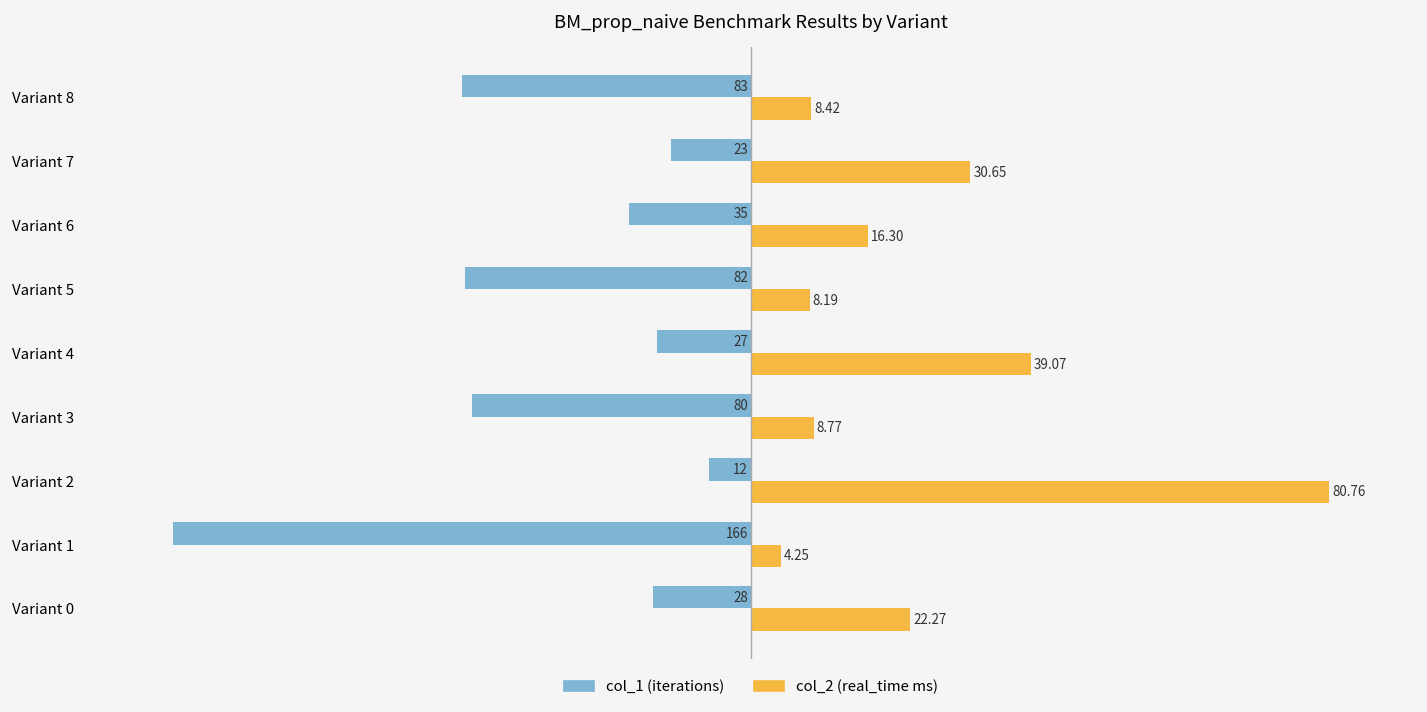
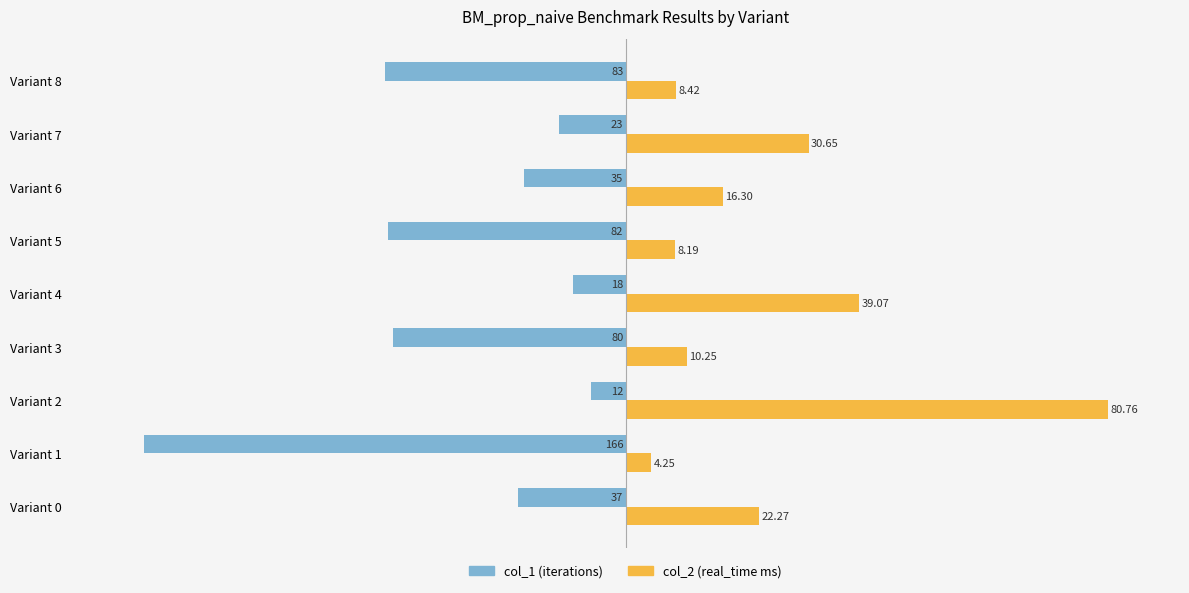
col_1 (iterations), Variant 4: 27 -> 18
col_2 (real_time ms), Variant 3: 8.77 -> 10.25
col_1 (iterations), Variant 0: 28 -> 37
